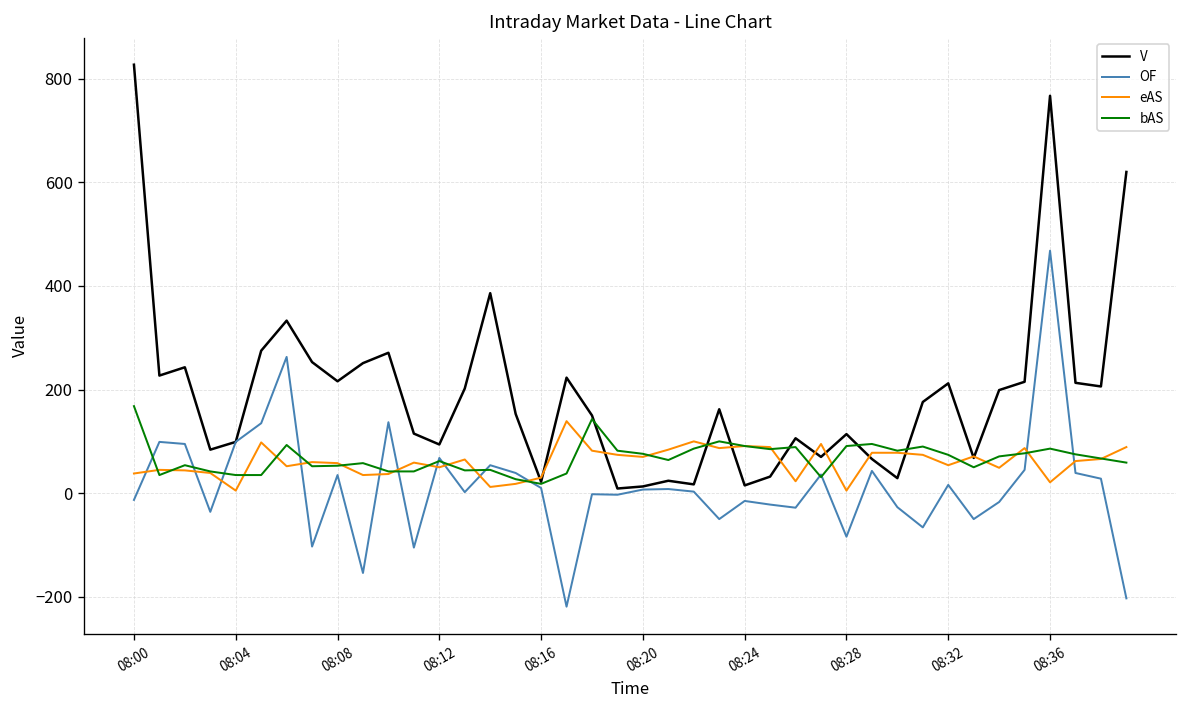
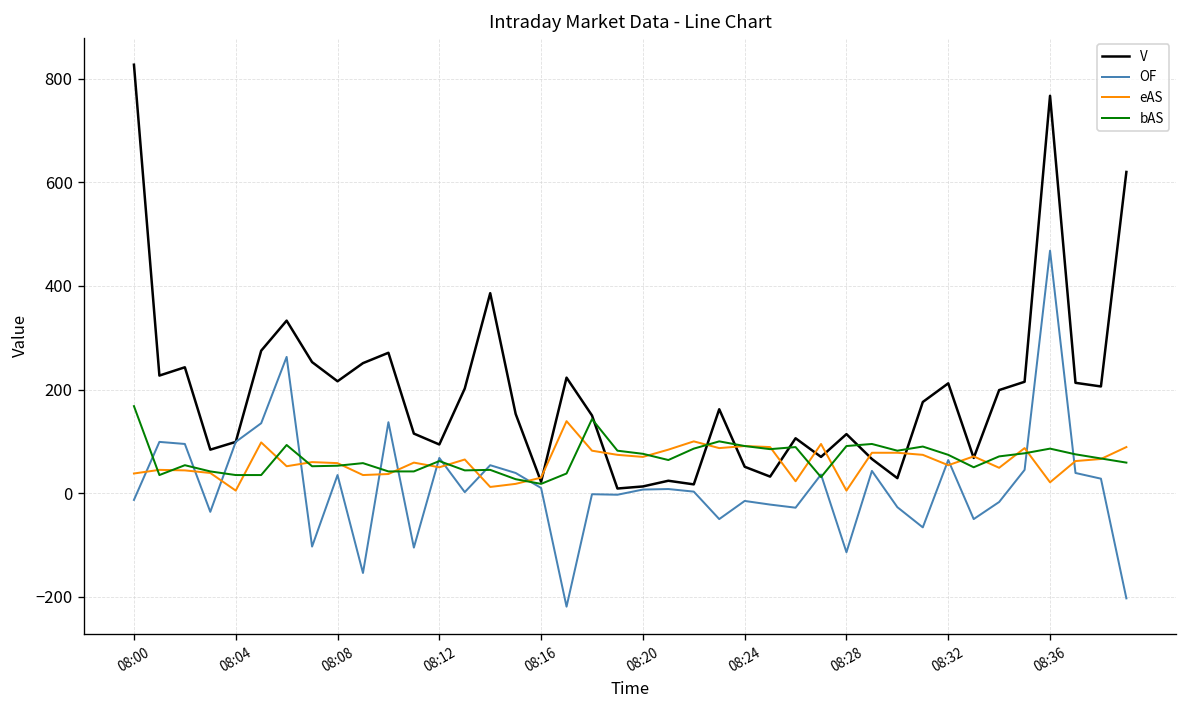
V, 08:24: 20 -> 50
OF, 08:28: -80 -> -110
OF, 08:32: 20 -> 60
